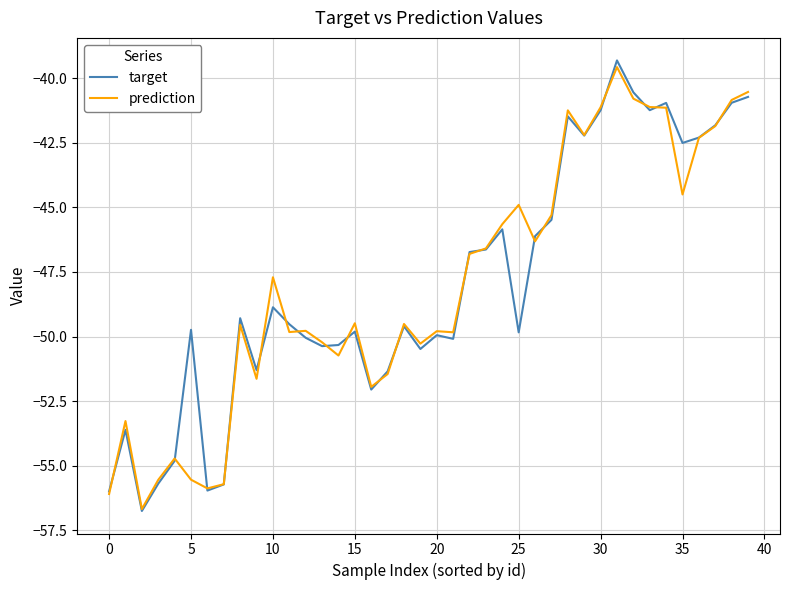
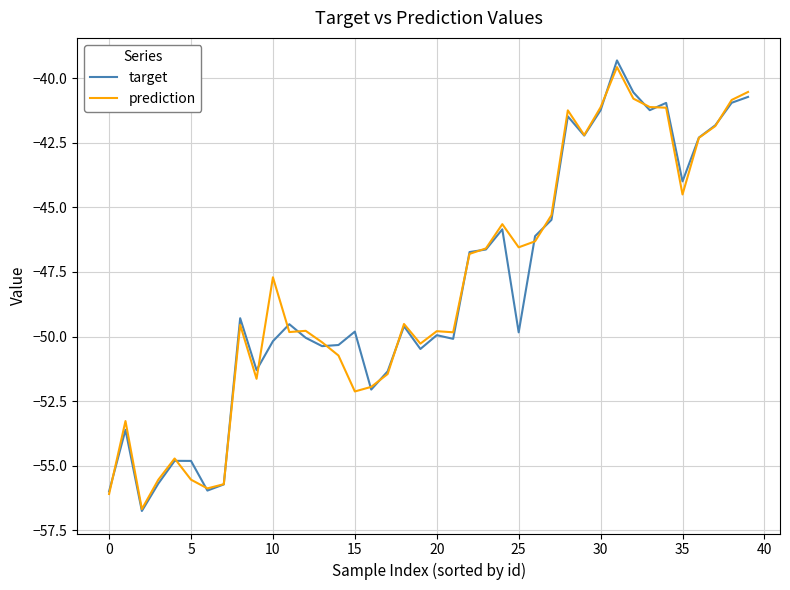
target, 5: -49.7 -> -54.8
target, 10: -48.9 -> -50.2
prediction, 15: -49.5 -> -52.1
prediction, 25: -44.9 -> -46.5
target, 35: -42.5 -> -44.0
